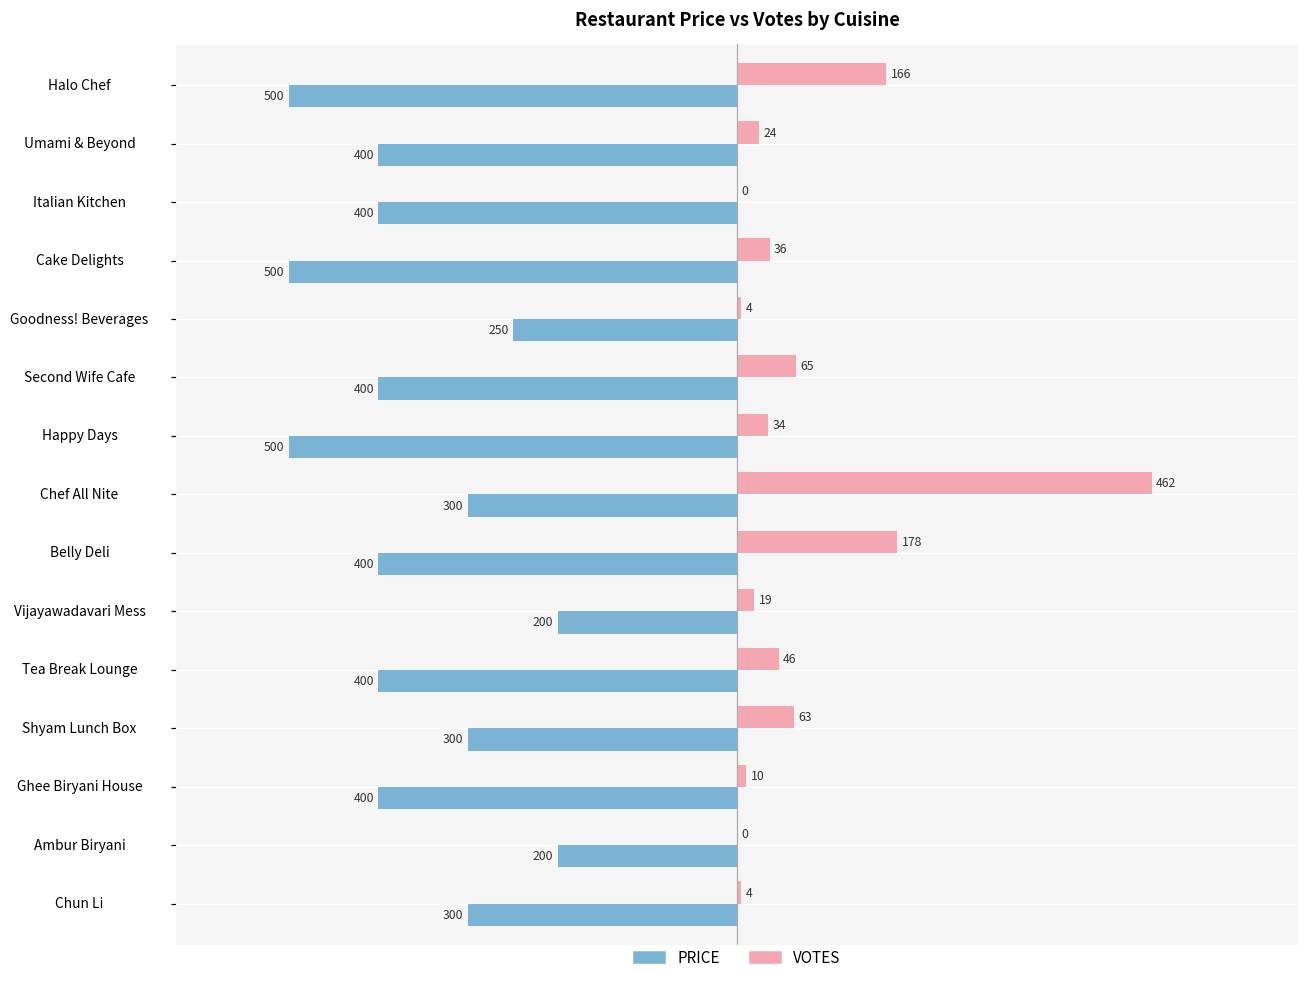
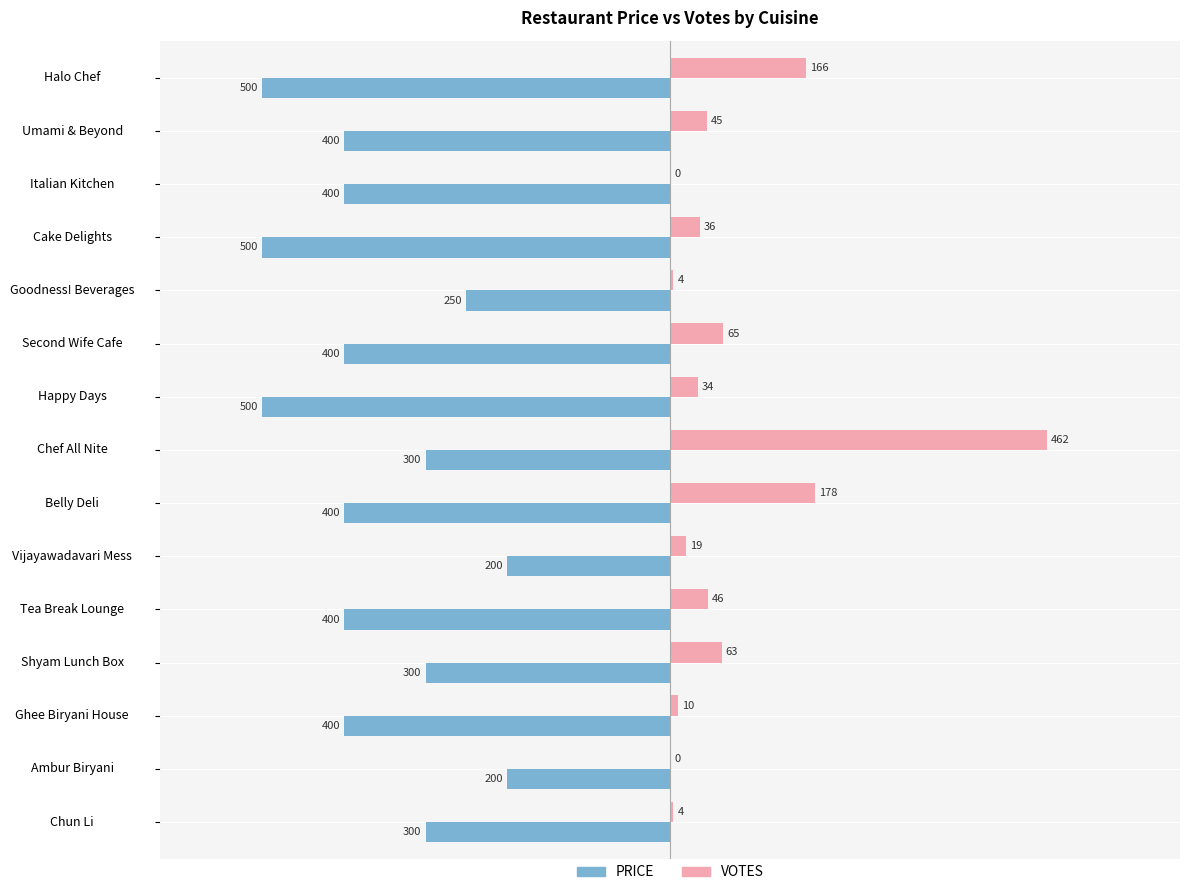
VOTES, Umami & Beyond: 24 -> 45
